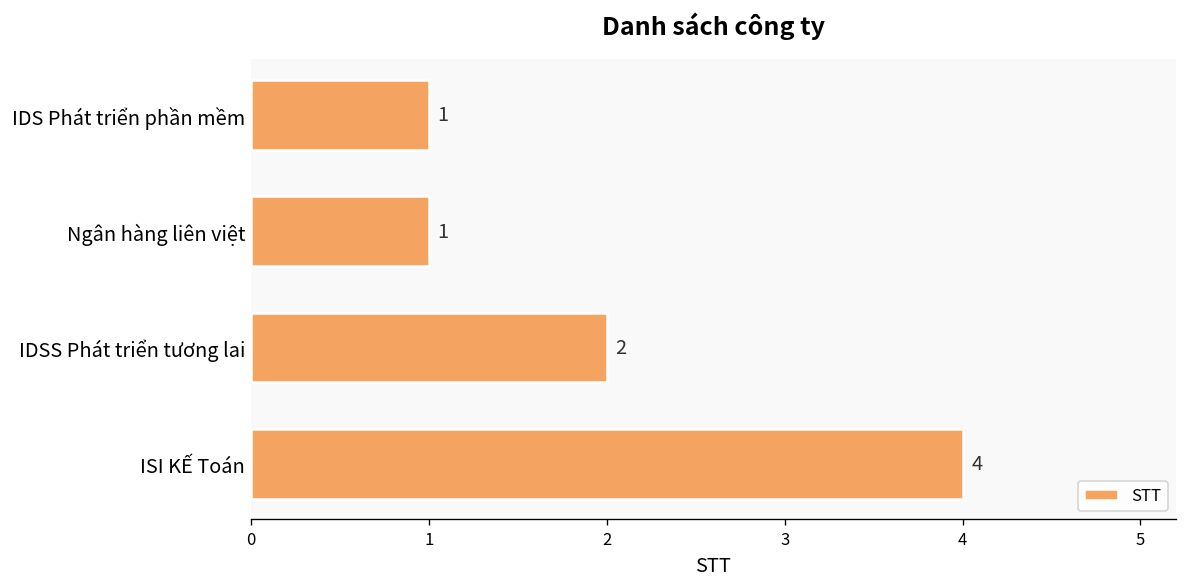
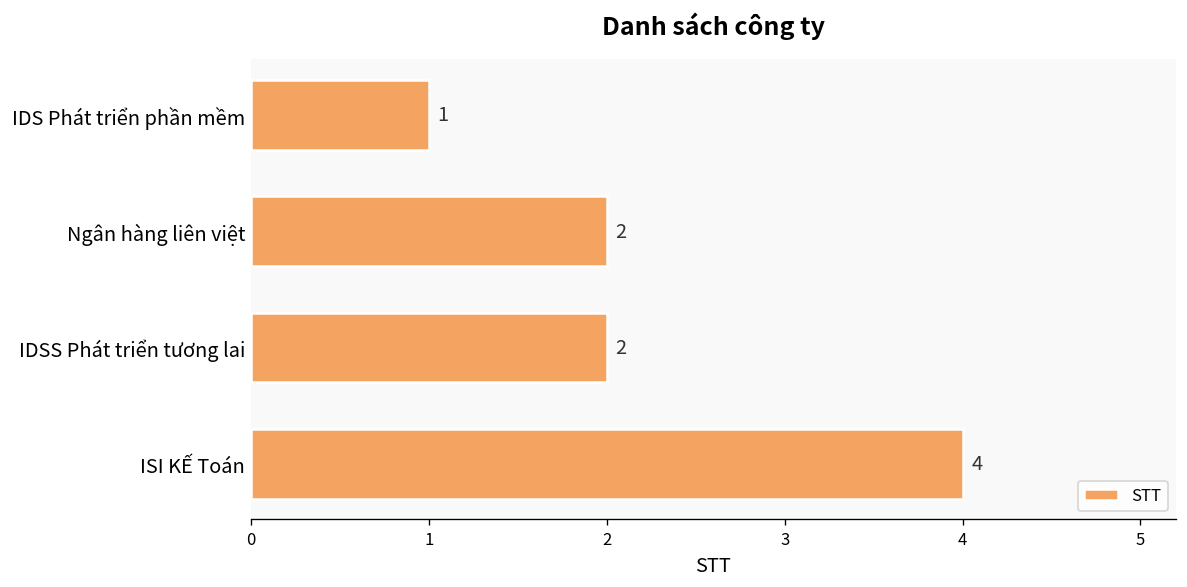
Ngân hàng liên việt: 1 -> 2
